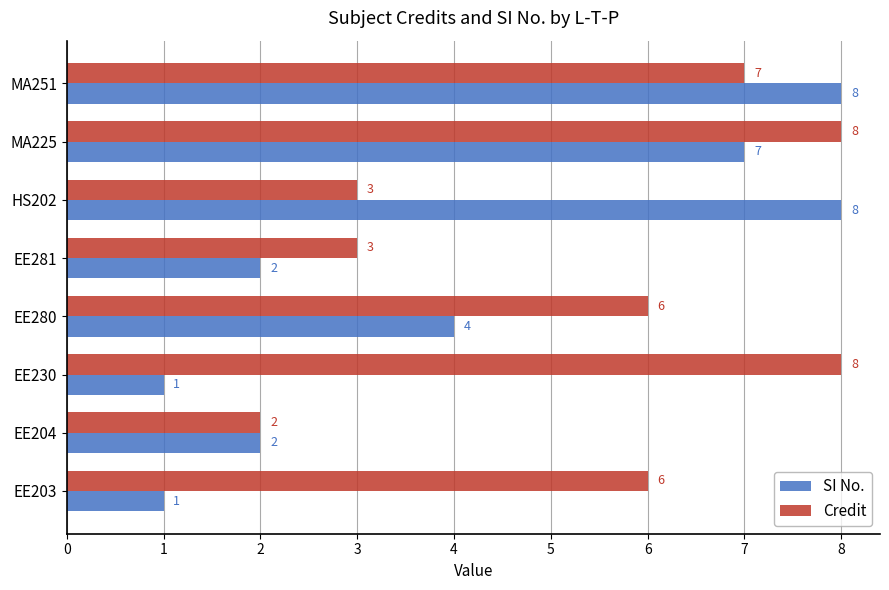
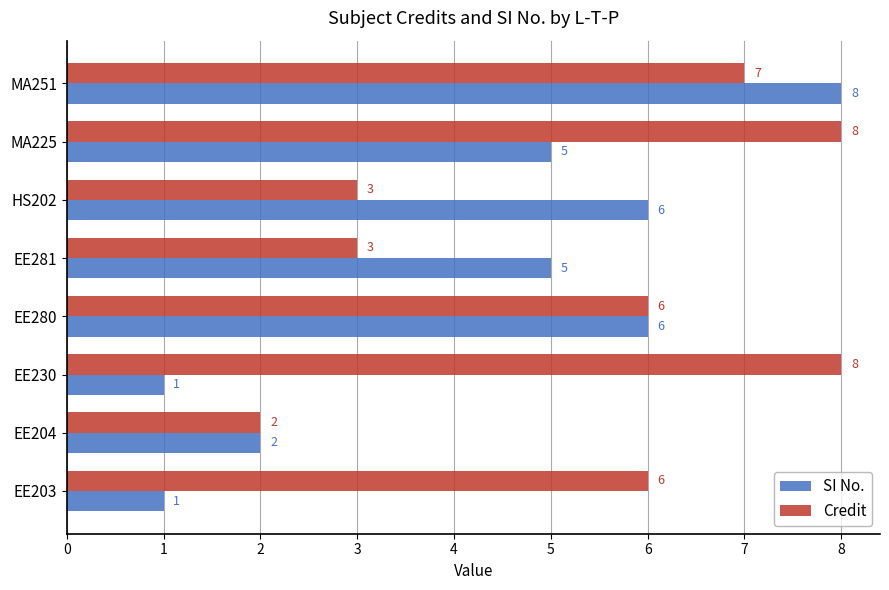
SI No., MA225: 7 -> 5
SI No., HS202: 8 -> 6
SI No., EE281: 2 -> 5
SI No., EE280: 4 -> 6
